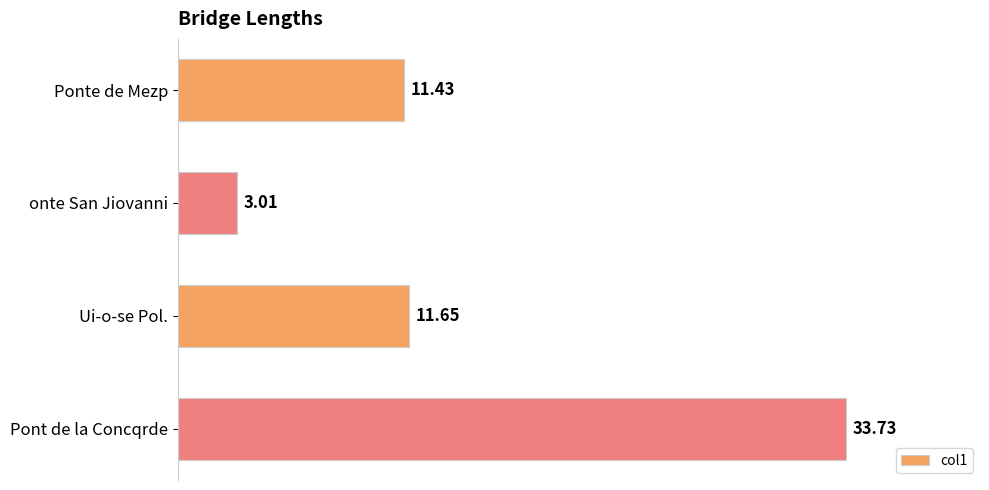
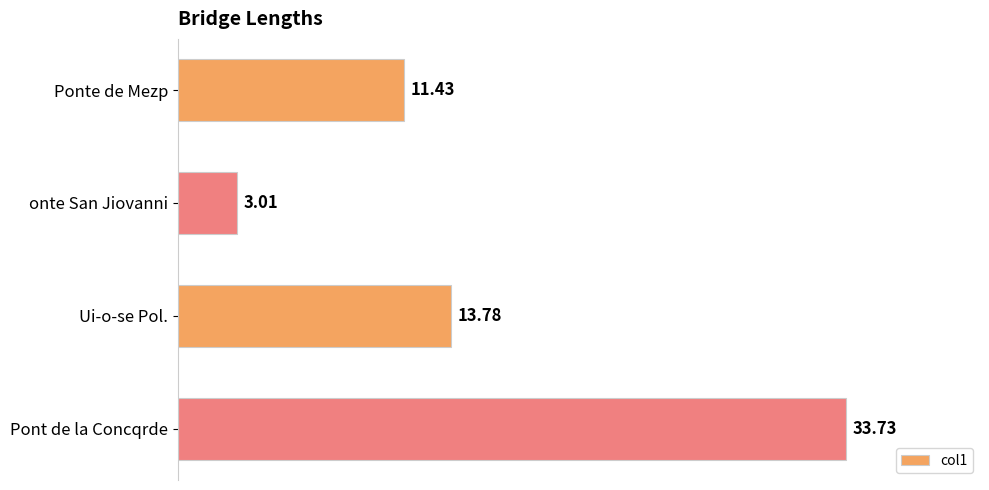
Ui-o-se Pol.: 11.65 -> 13.78
